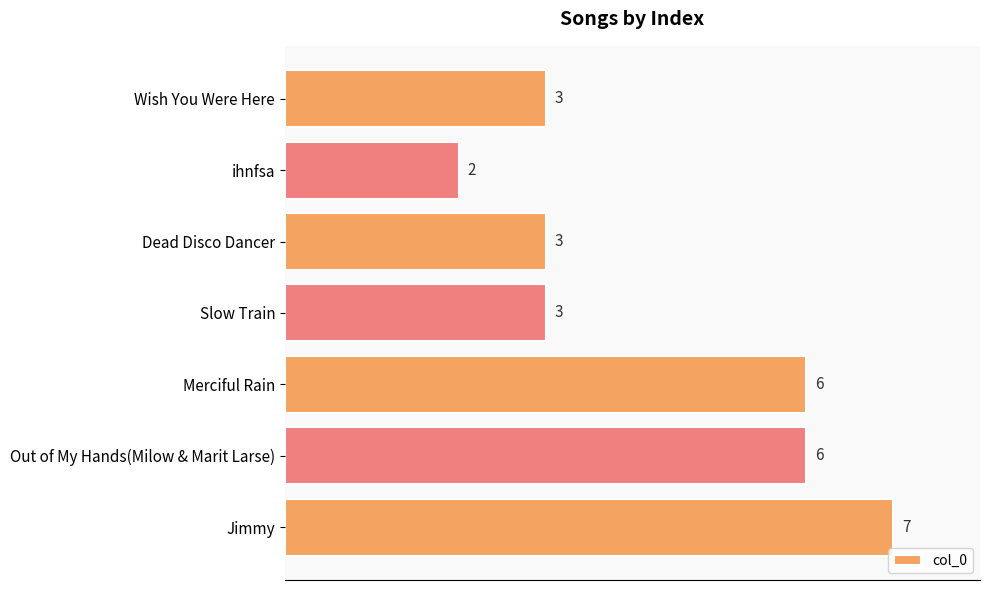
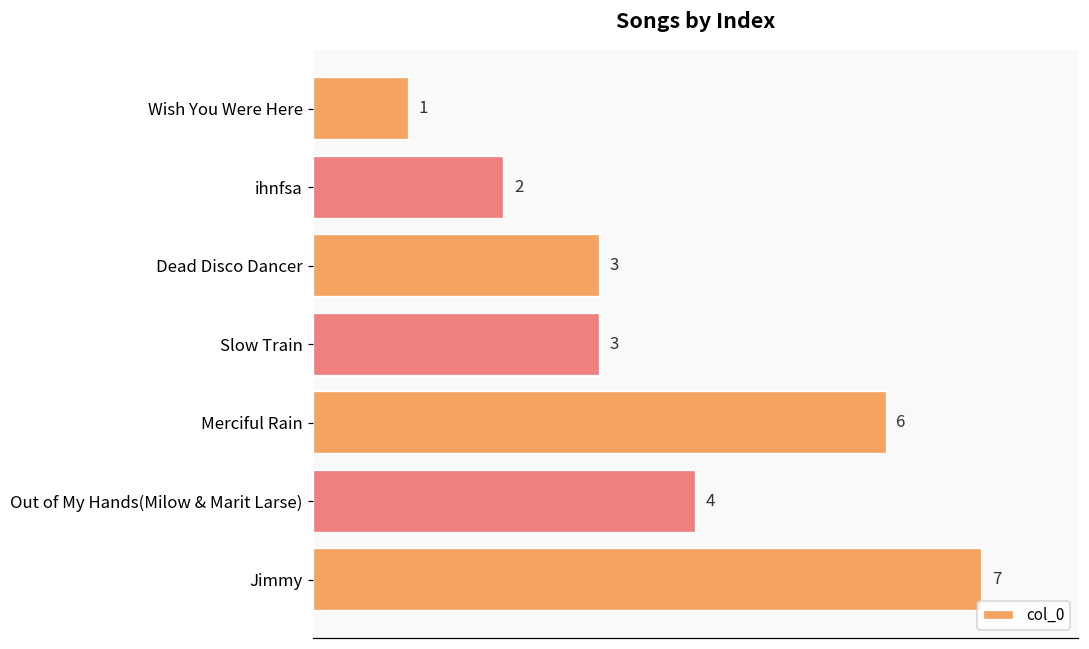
Wish You Were Here: 3 -> 1
Out of My Hands(Milow & Marit Larse): 6 -> 4
